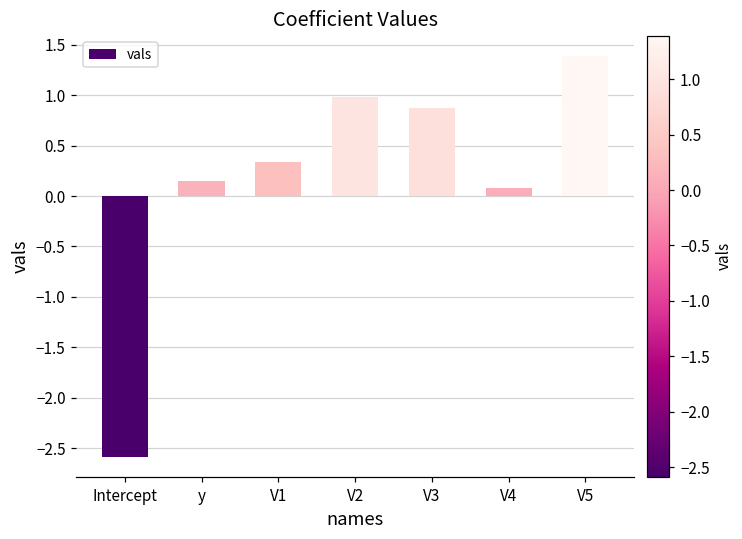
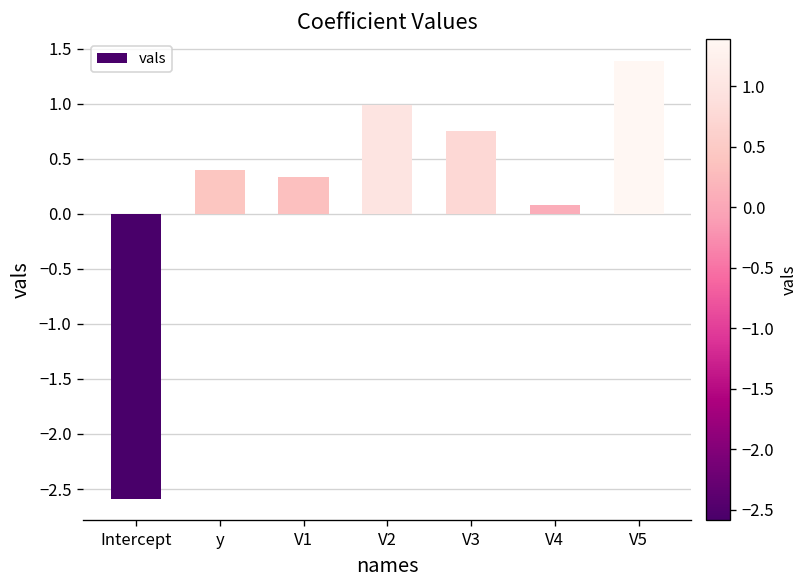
y: 0.2 -> 0.4
V3: 0.9 -> 0.7
